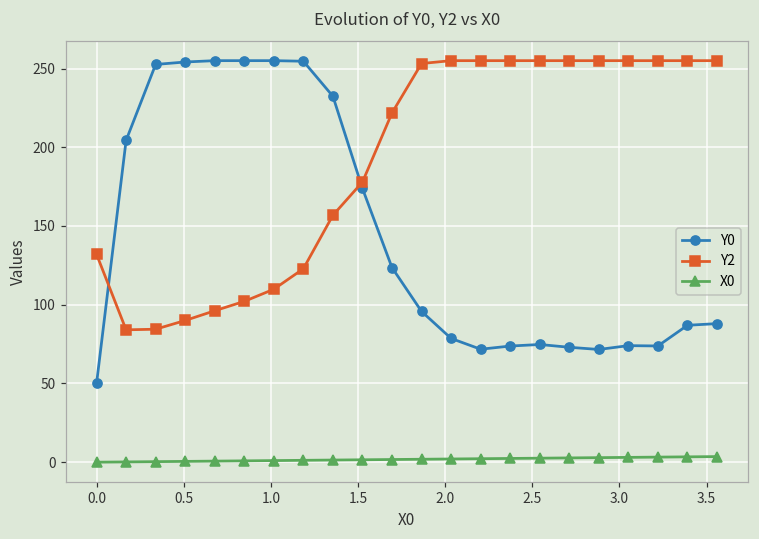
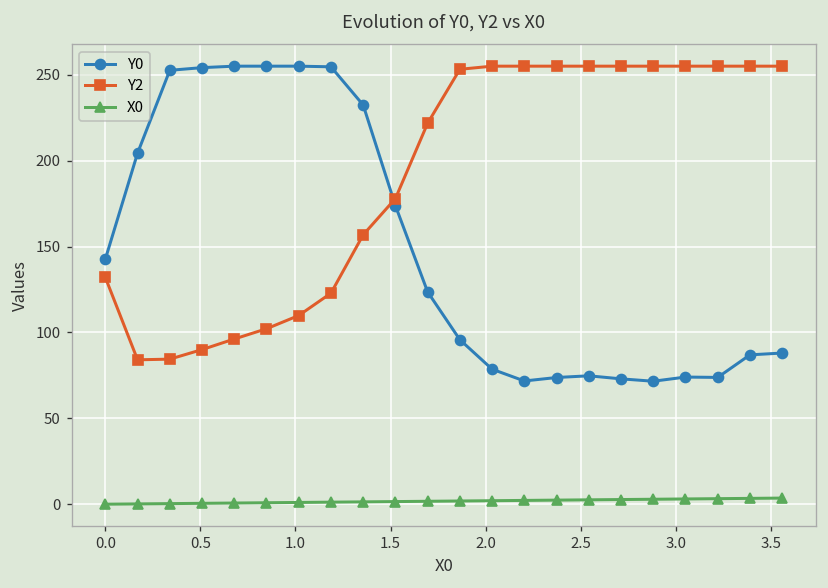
Y0, 0.0: 50 -> 143
